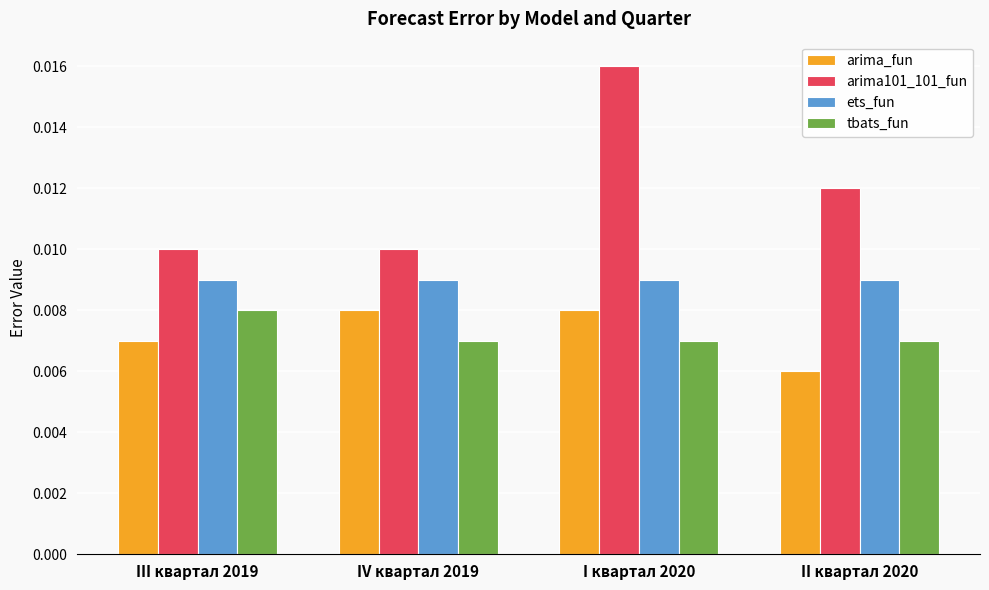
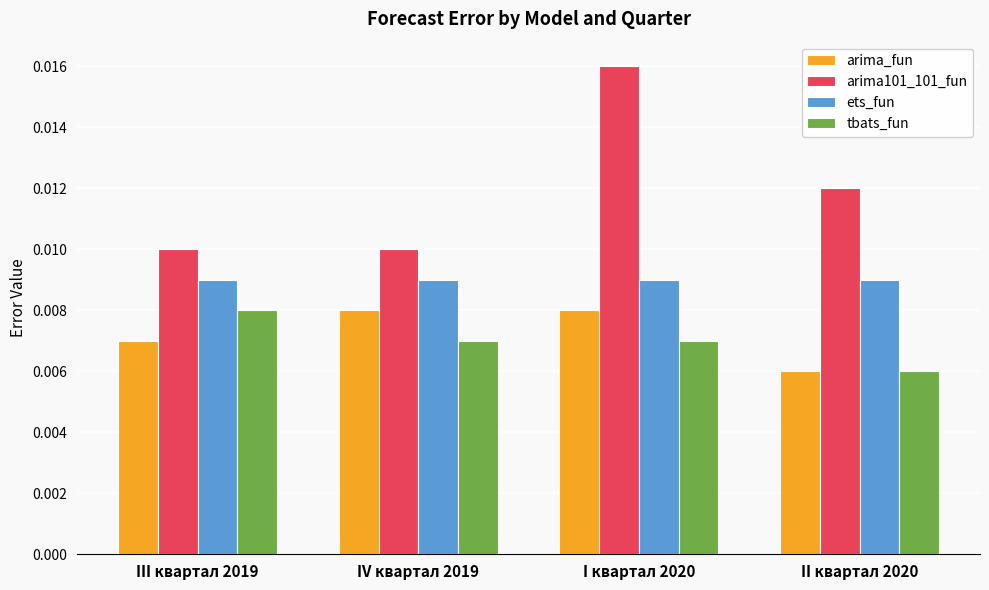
tbats_fun, II квартал 2020: 0.007 -> 0.006
